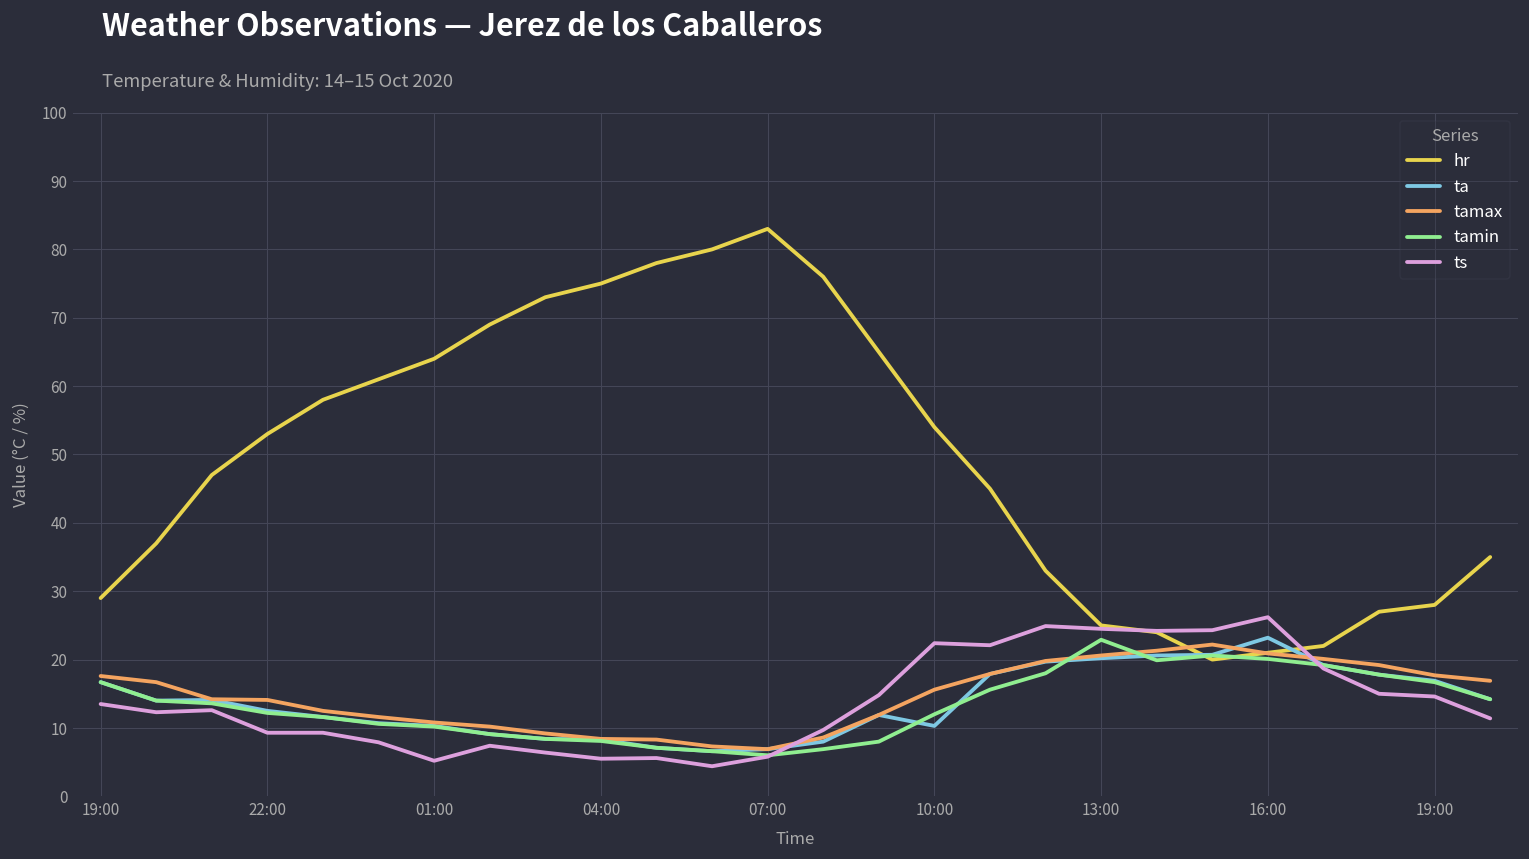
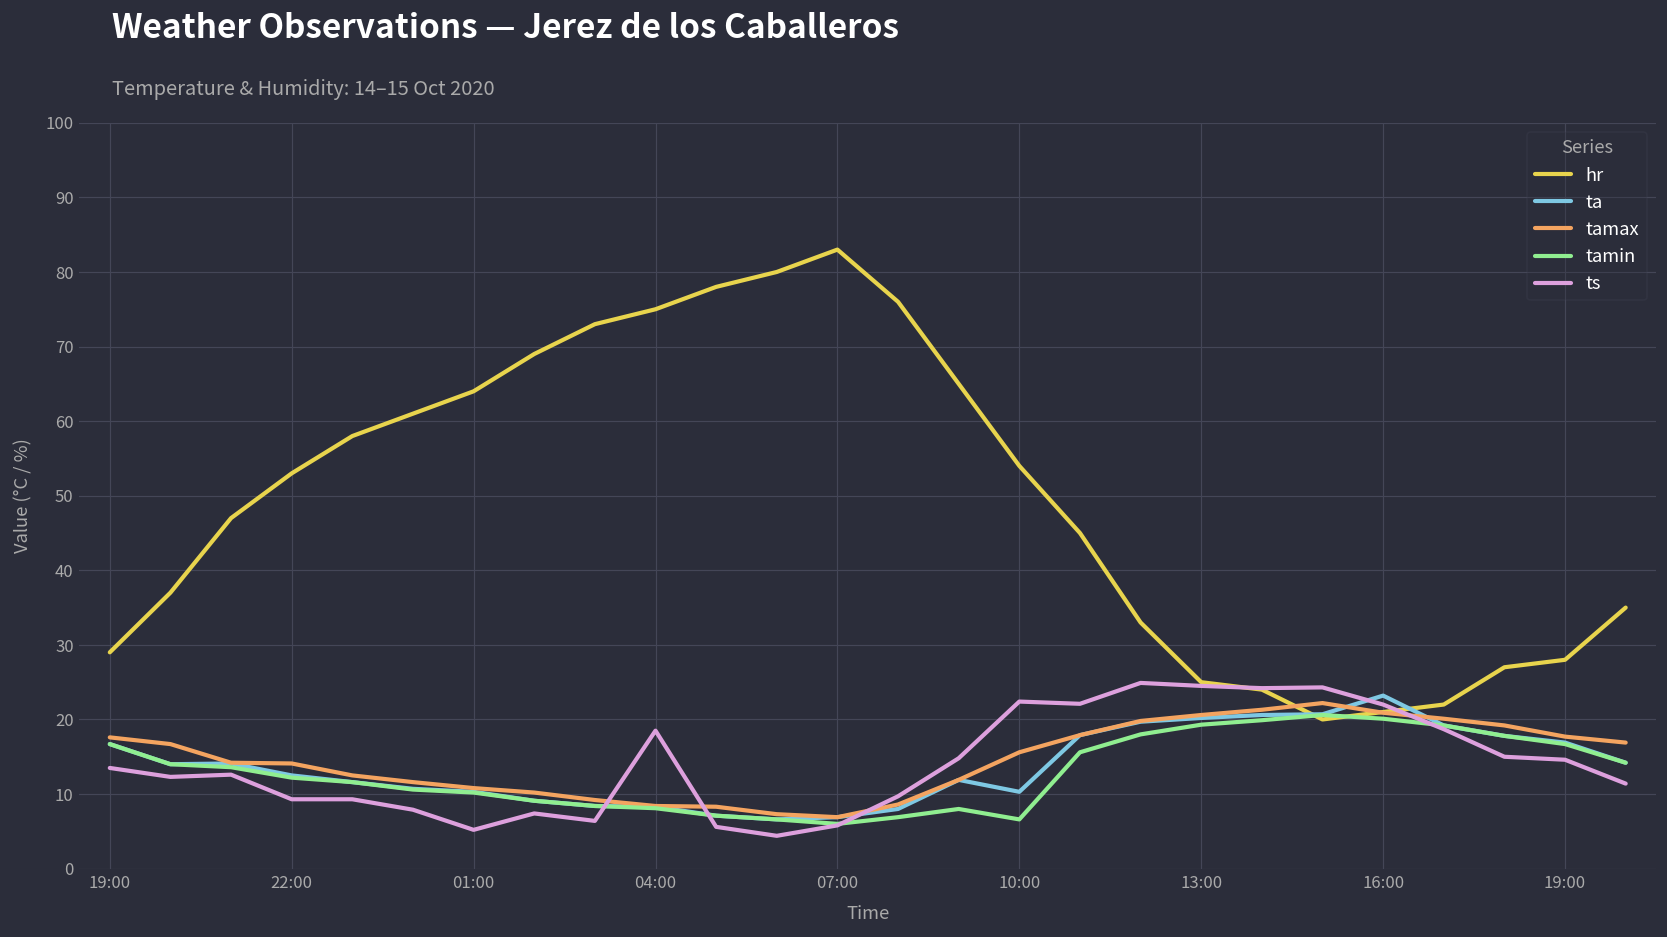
ts, 04:00: 6 -> 19
tamin, 10:00: 12 -> 7
tamin, 13:00: 23 -> 19
ts, 16:00: 26 -> 22
